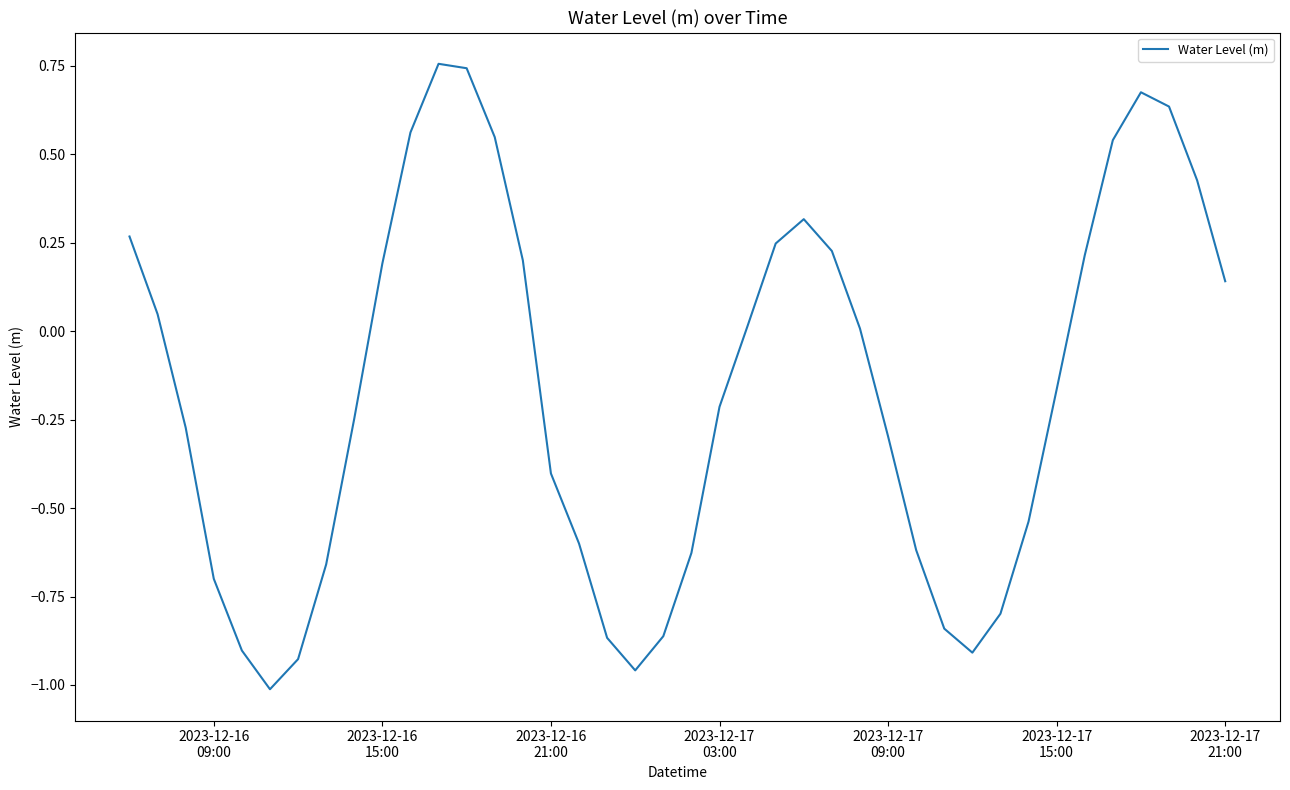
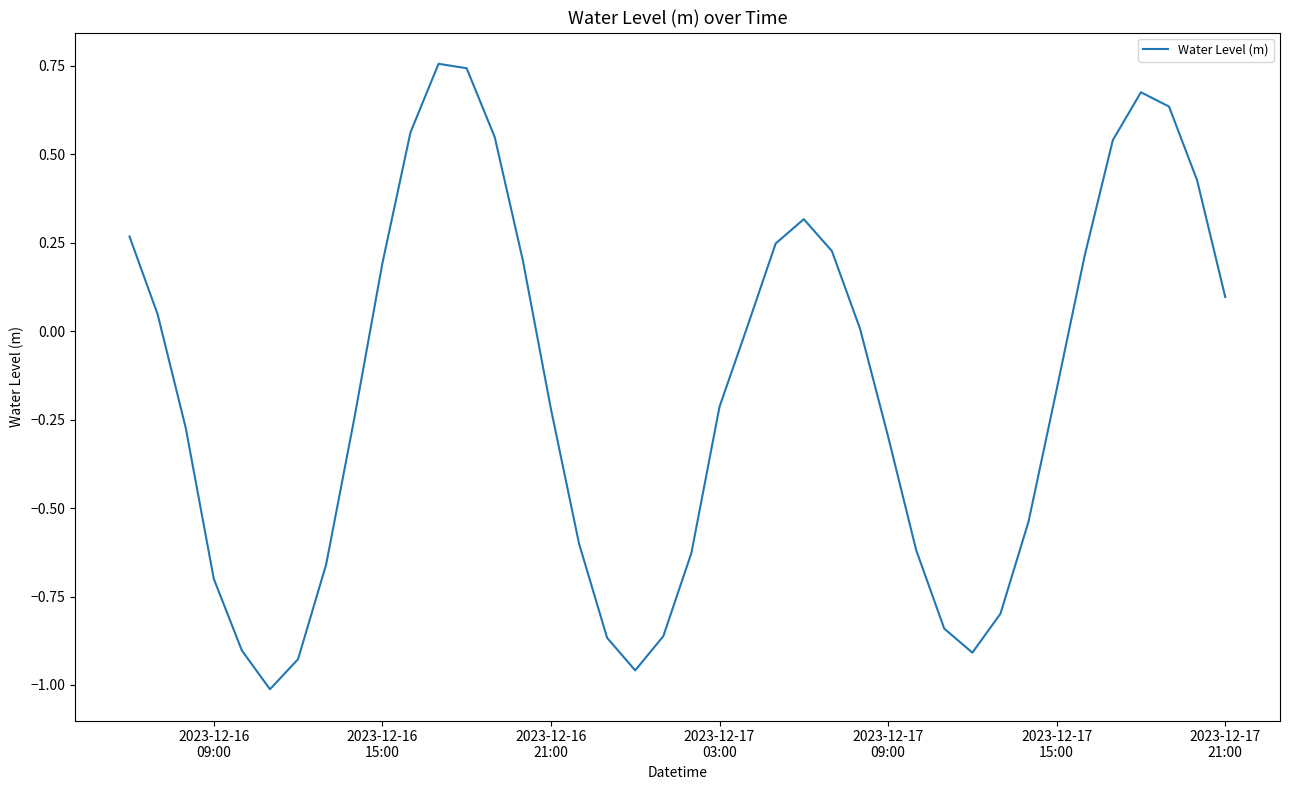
2023-12-16 21:00: -0.40 -> -0.22
2023-12-17 21:00: 0.14 -> 0.10
